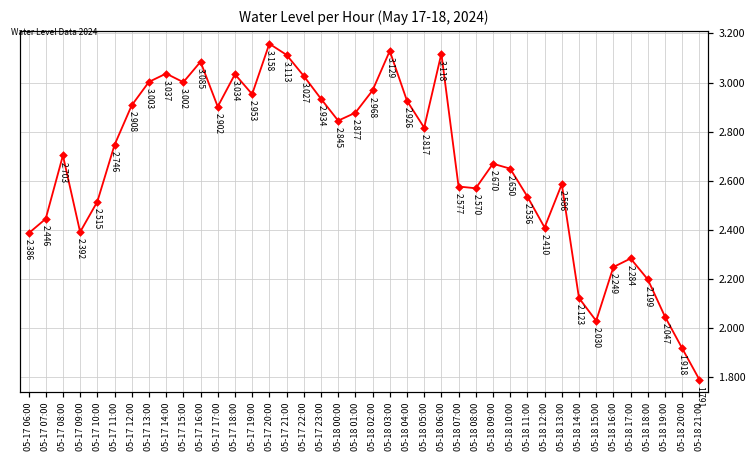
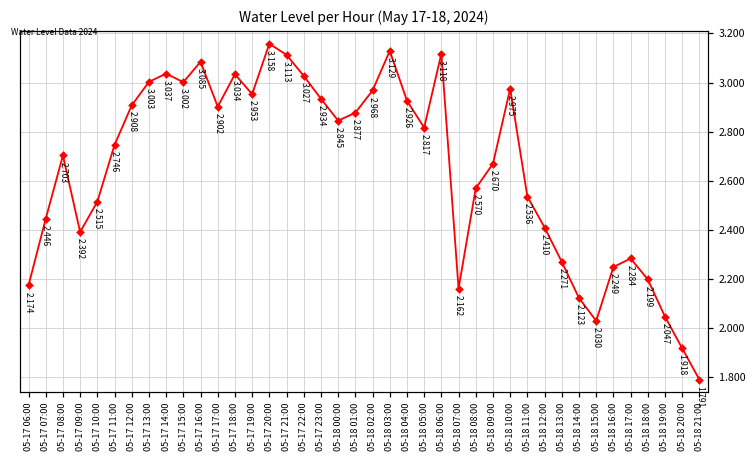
05-17 06:00: 2.386 -> 2.174
05-18 07:00: 2.577 -> 2.162
05-18 10:00: 2.650 -> 2.975
05-18 13:00: 2.586 -> 2.271
